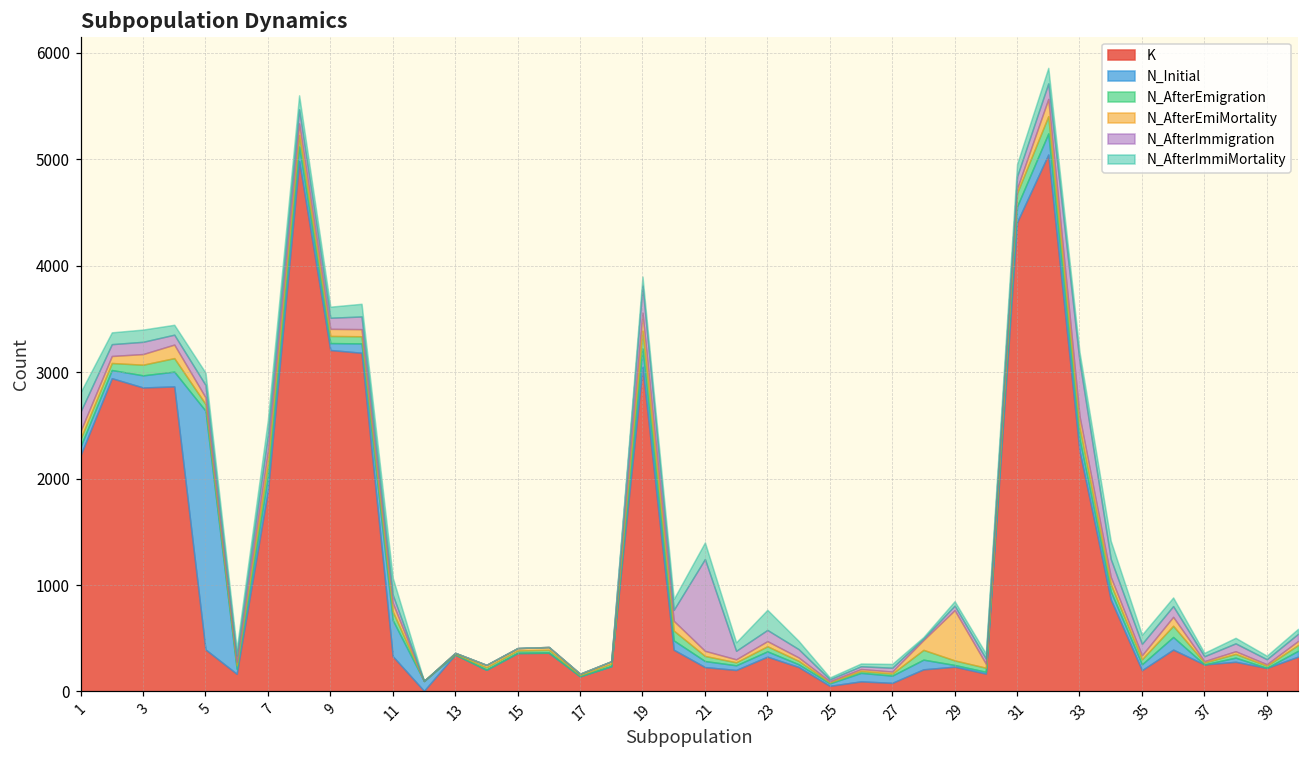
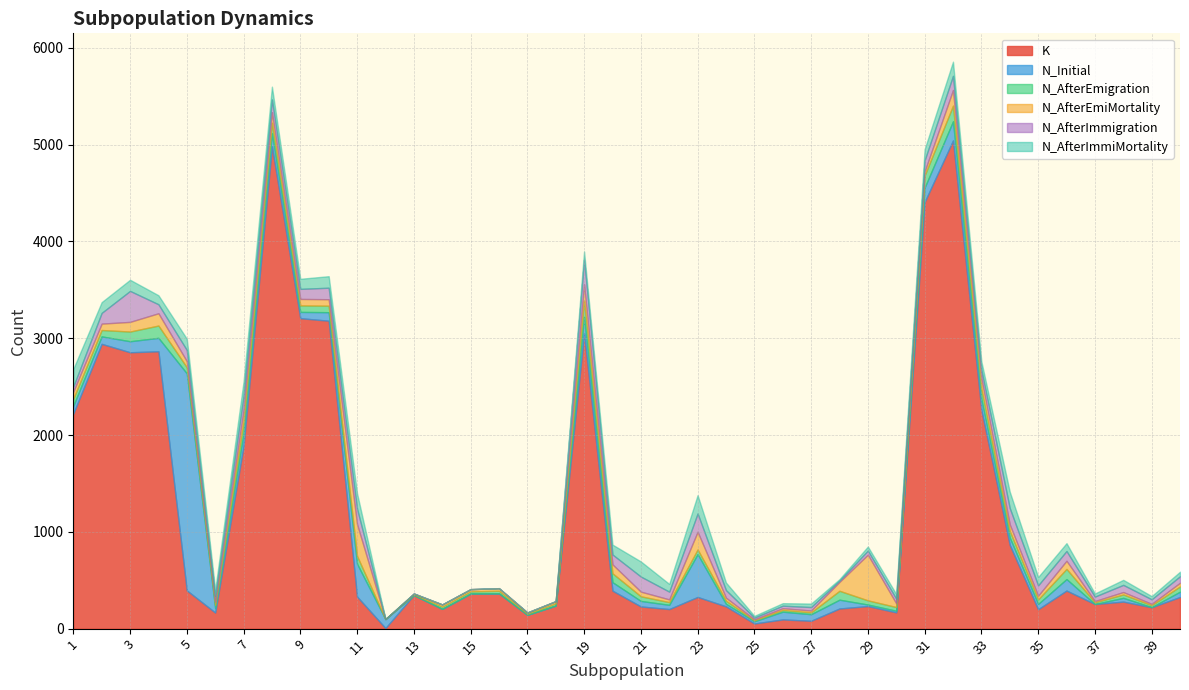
N_AfterImmigration, 1: 200 -> 100
N_AfterImmigration, 3: 100 -> 300
N_AfterEmiMortality, 11: 100 -> 300
N_AfterImmigration, 11: 100 -> 200
N_AfterImmigration, 21: 900 -> 200
N_Initial, 23: 100 -> 400
N_AfterEmiMortality, 23: 0 -> 200
N_AfterImmigration, 23: 100 -> 200
N_AfterImmigration, 33: 500 -> 100
